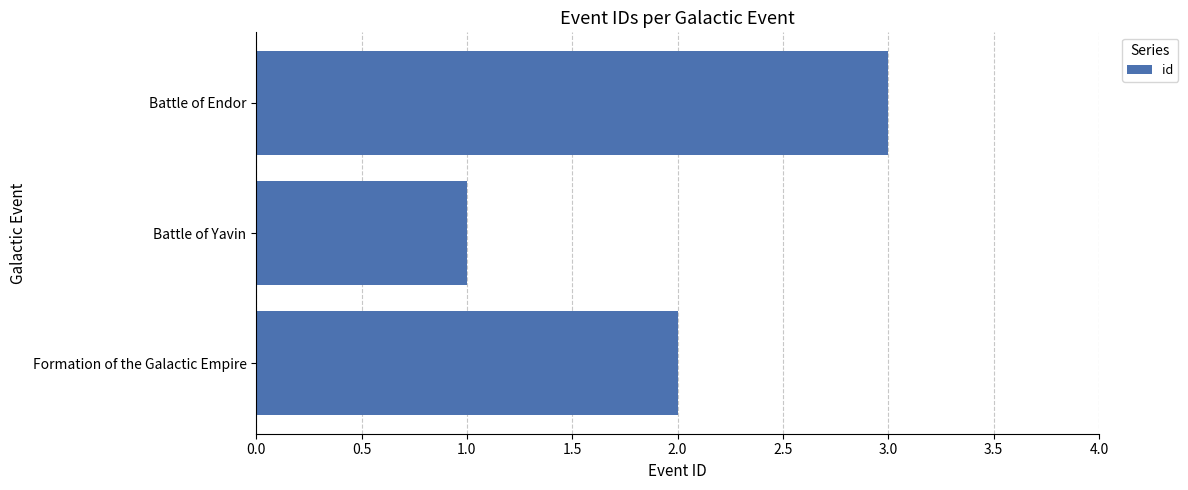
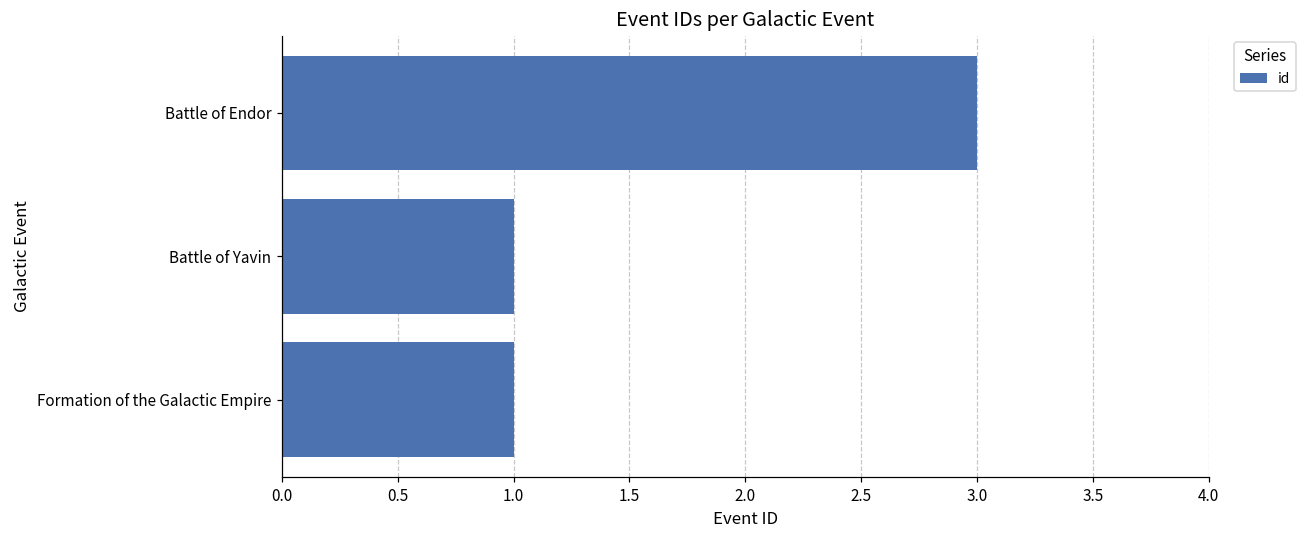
Formation of the Galactic Empire: 2 -> 1
